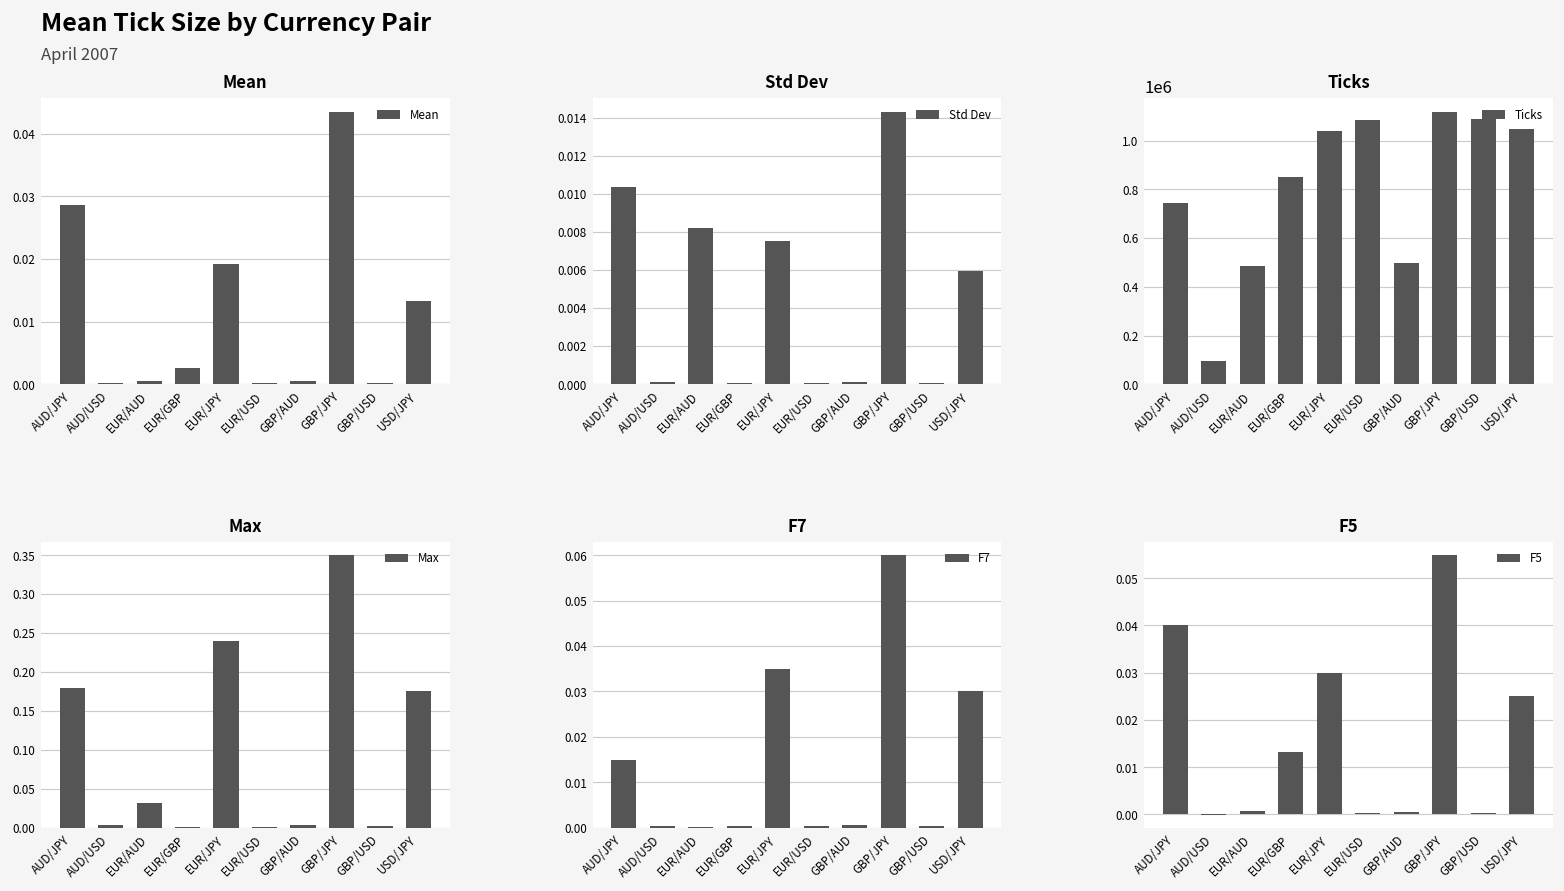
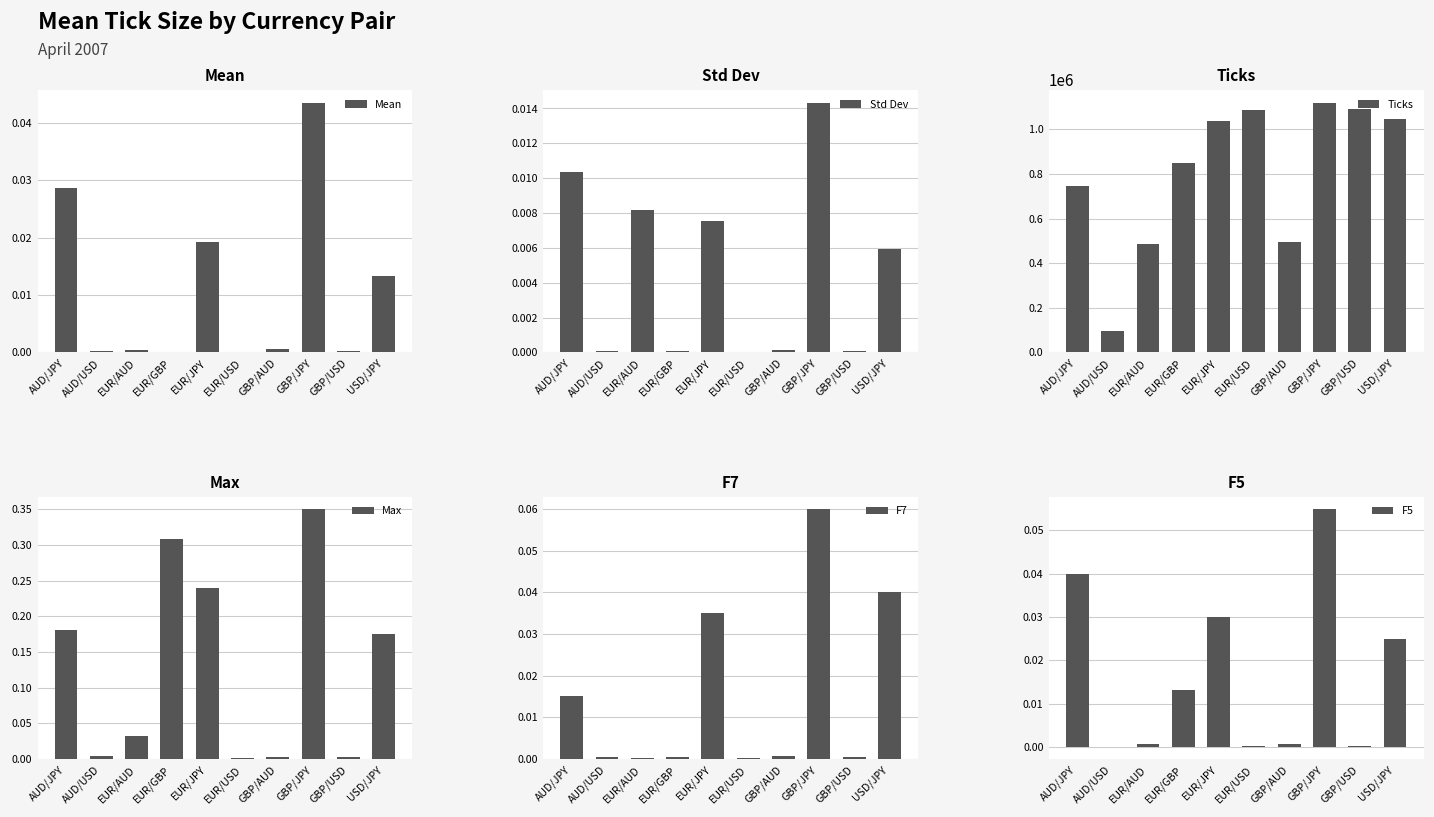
Mean, EUR/GBP: 0.003 -> 0.000
Max, EUR/GBP: 0.00 -> 0.31
F7, USD/JPY: 0.03 -> 0.04
